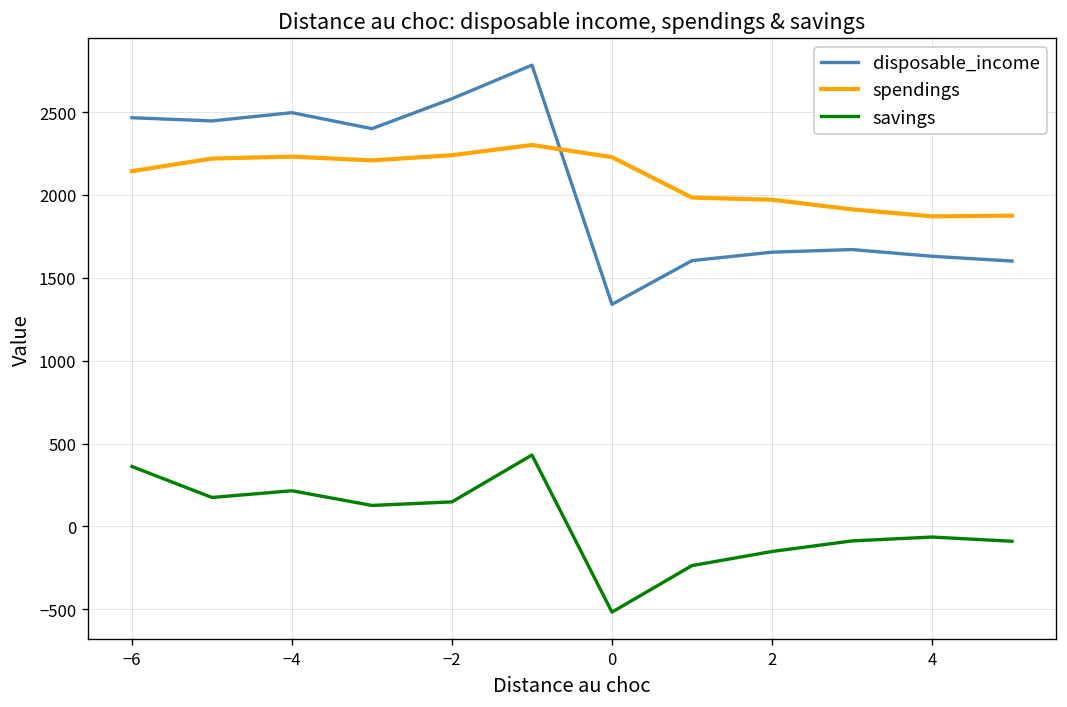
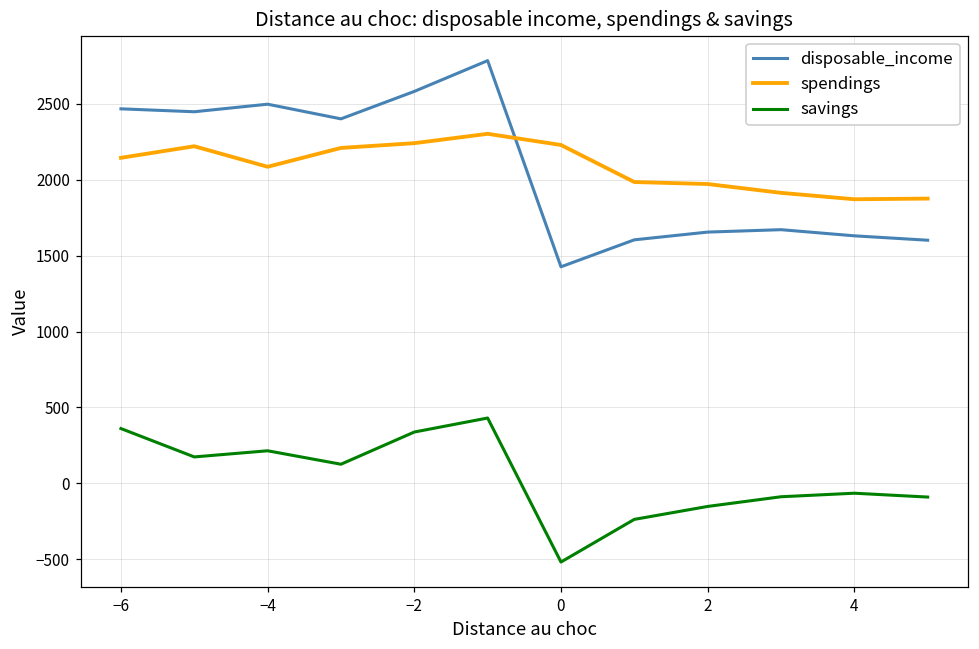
spendings, −4: 2230 -> 2080
savings, −2: 150 -> 340
disposable_income, 0: 1340 -> 1430
